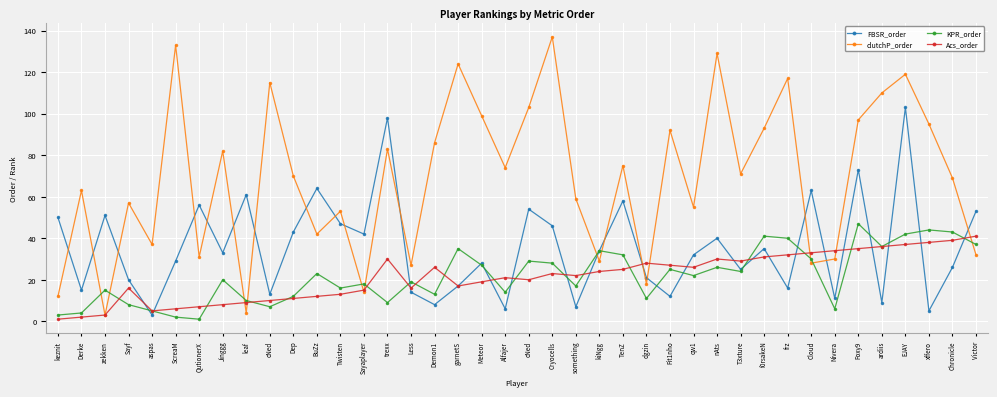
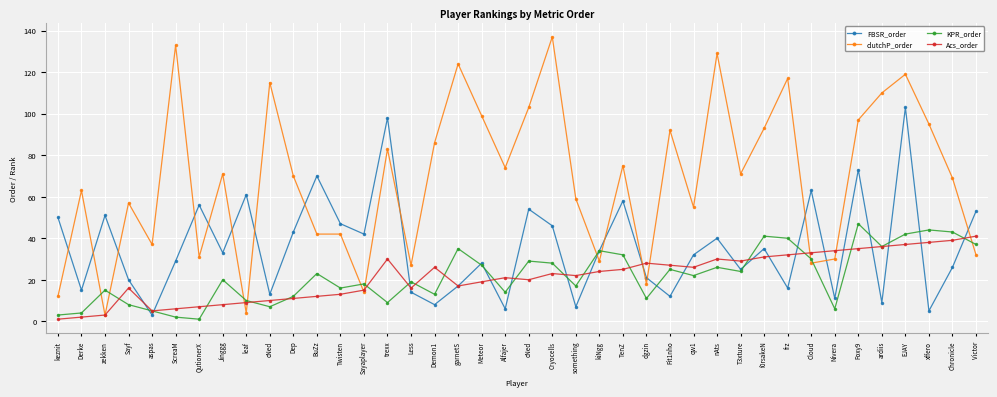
clutchP_order, Jinggg: 82 -> 71
FBSR_order, BuZz: 64 -> 70
clutchP_order, Twisten: 53 -> 42
